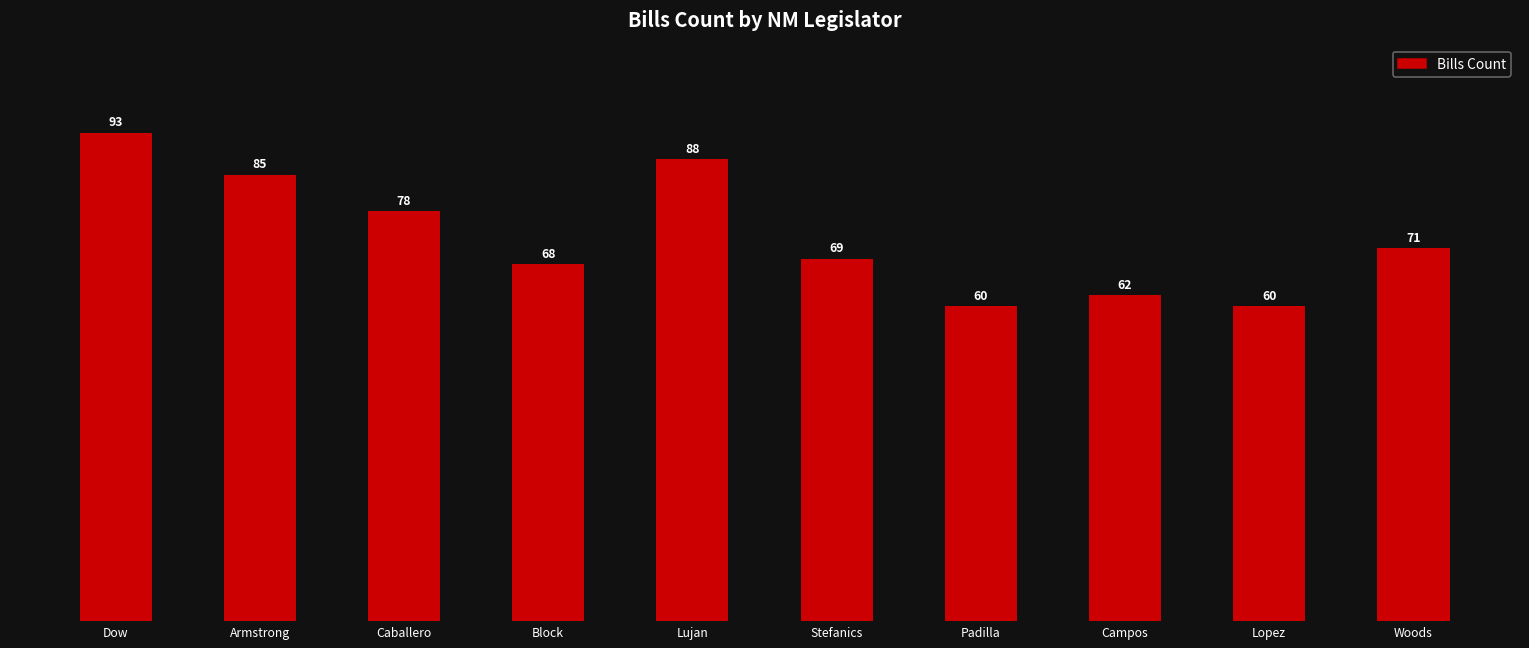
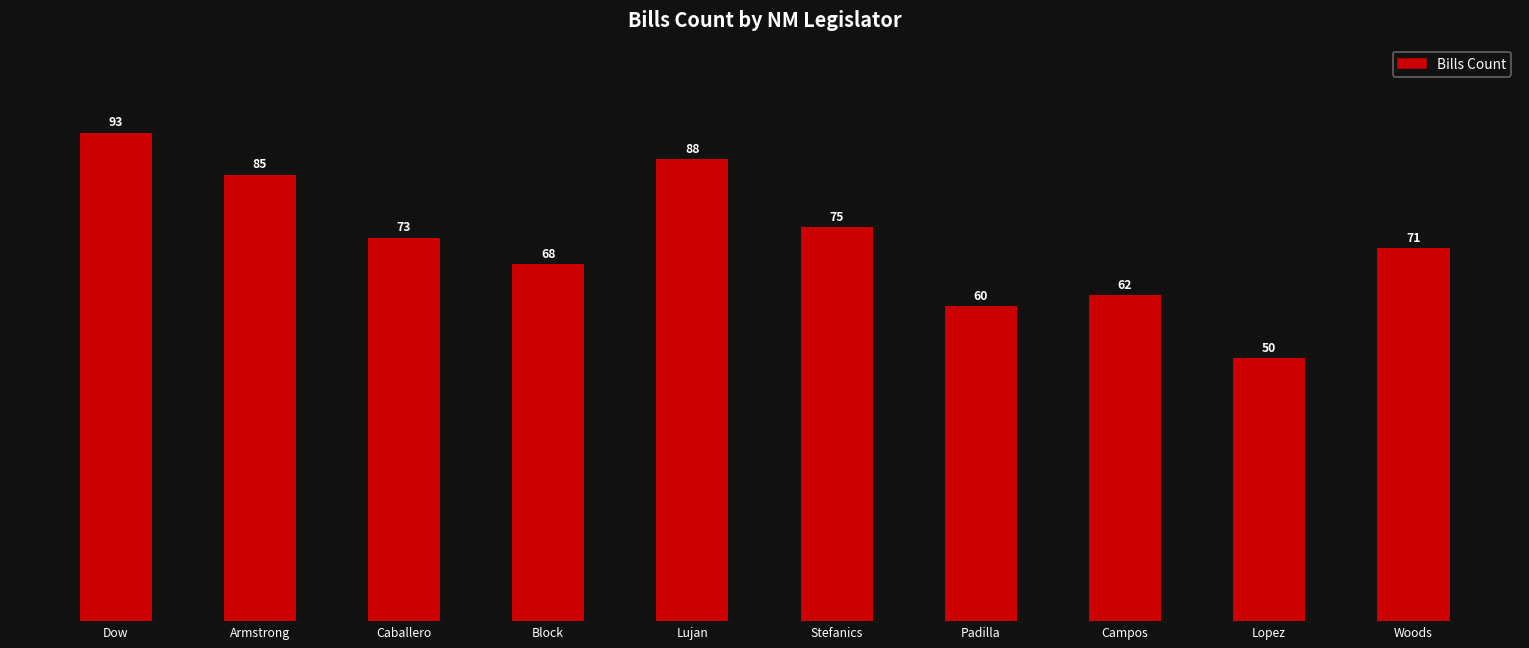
Caballero: 78 -> 73
Stefanics: 69 -> 75
Lopez: 60 -> 50
